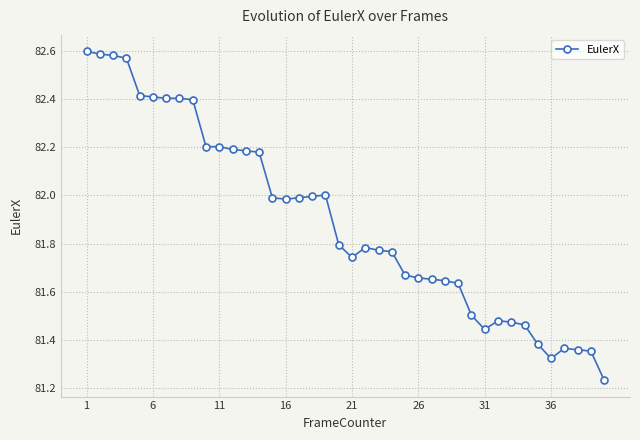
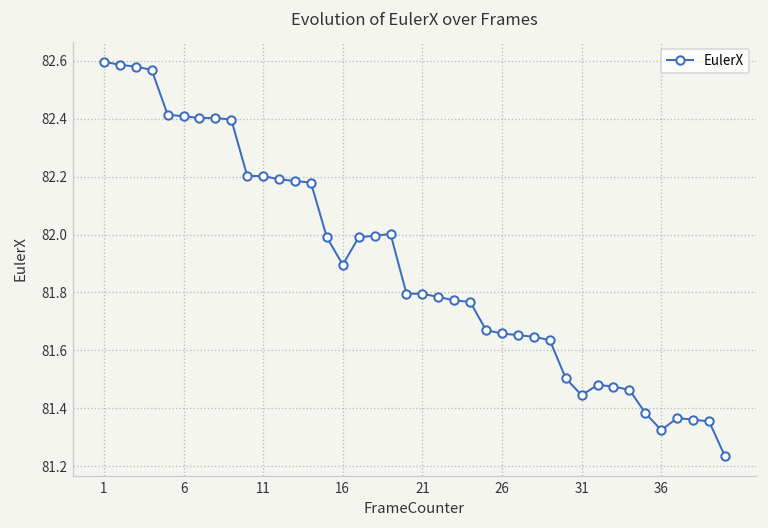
16: 81.98 -> 81.90
21: 81.74 -> 81.80
